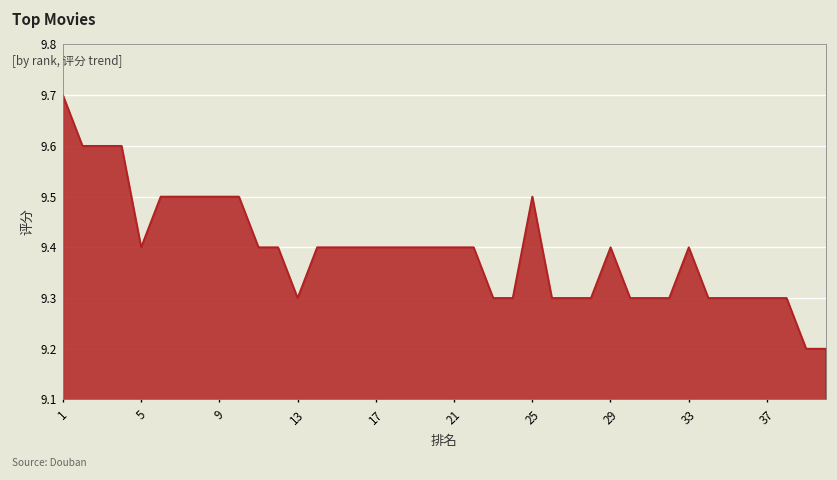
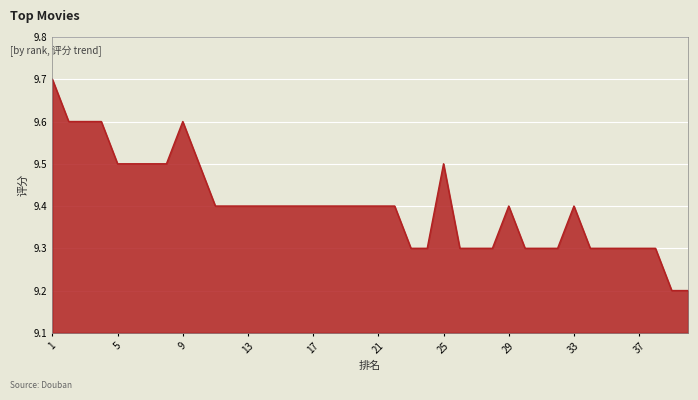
5: 9.4 -> 9.5
9: 9.5 -> 9.6
13: 9.3 -> 9.4
